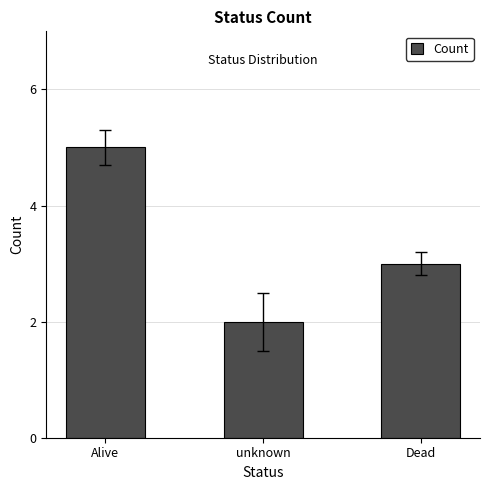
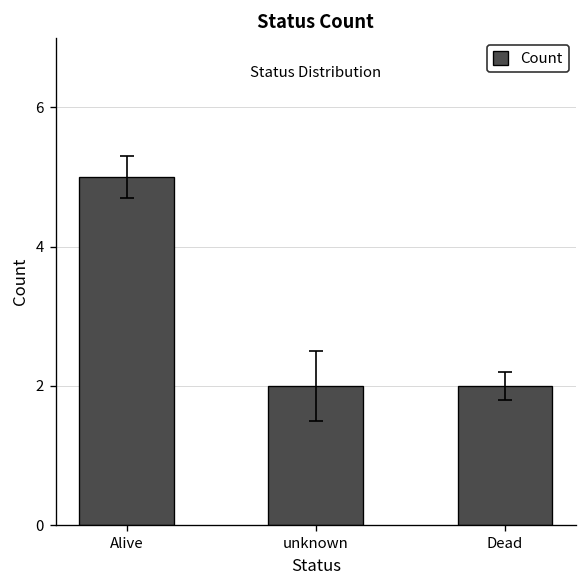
Count, Dead: 3 -> 2
